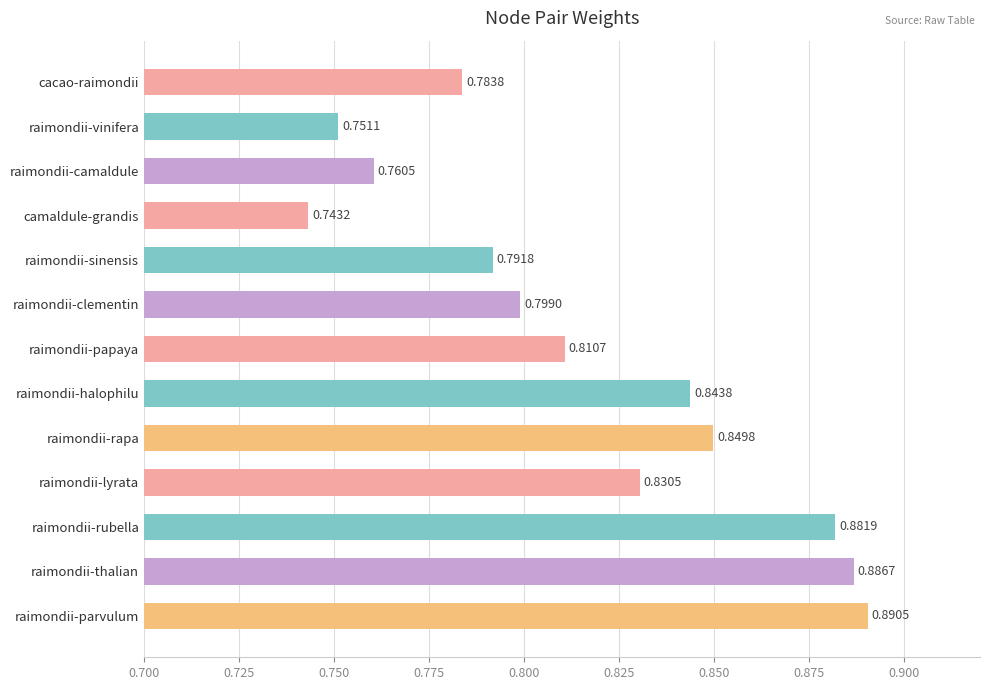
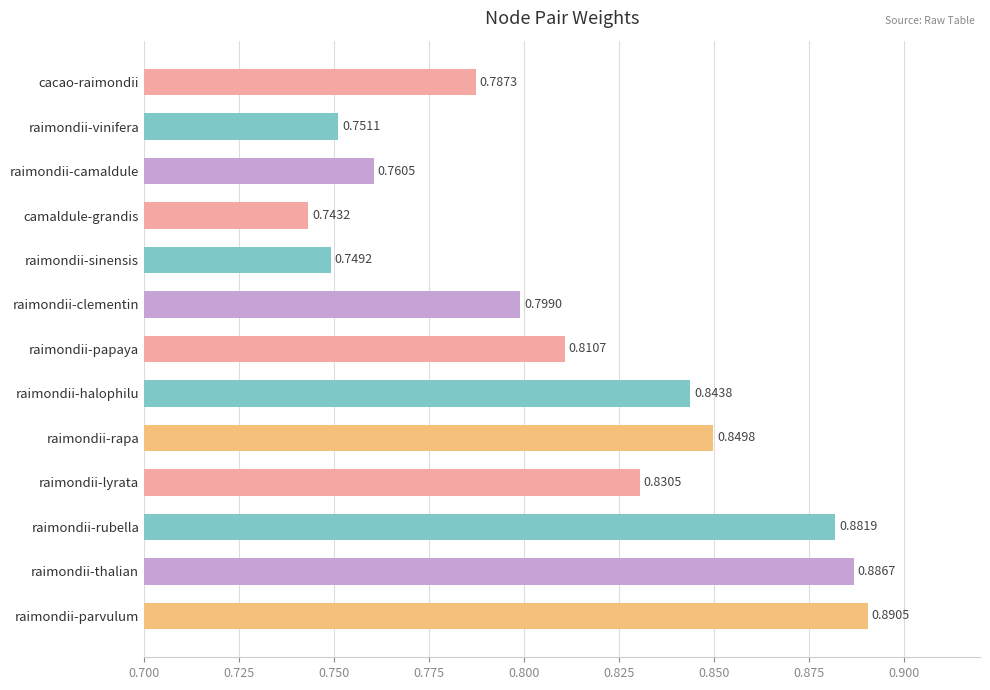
cacao-raimondii: 0.7838 -> 0.7873
raimondii-sinensis: 0.7918 -> 0.7492
